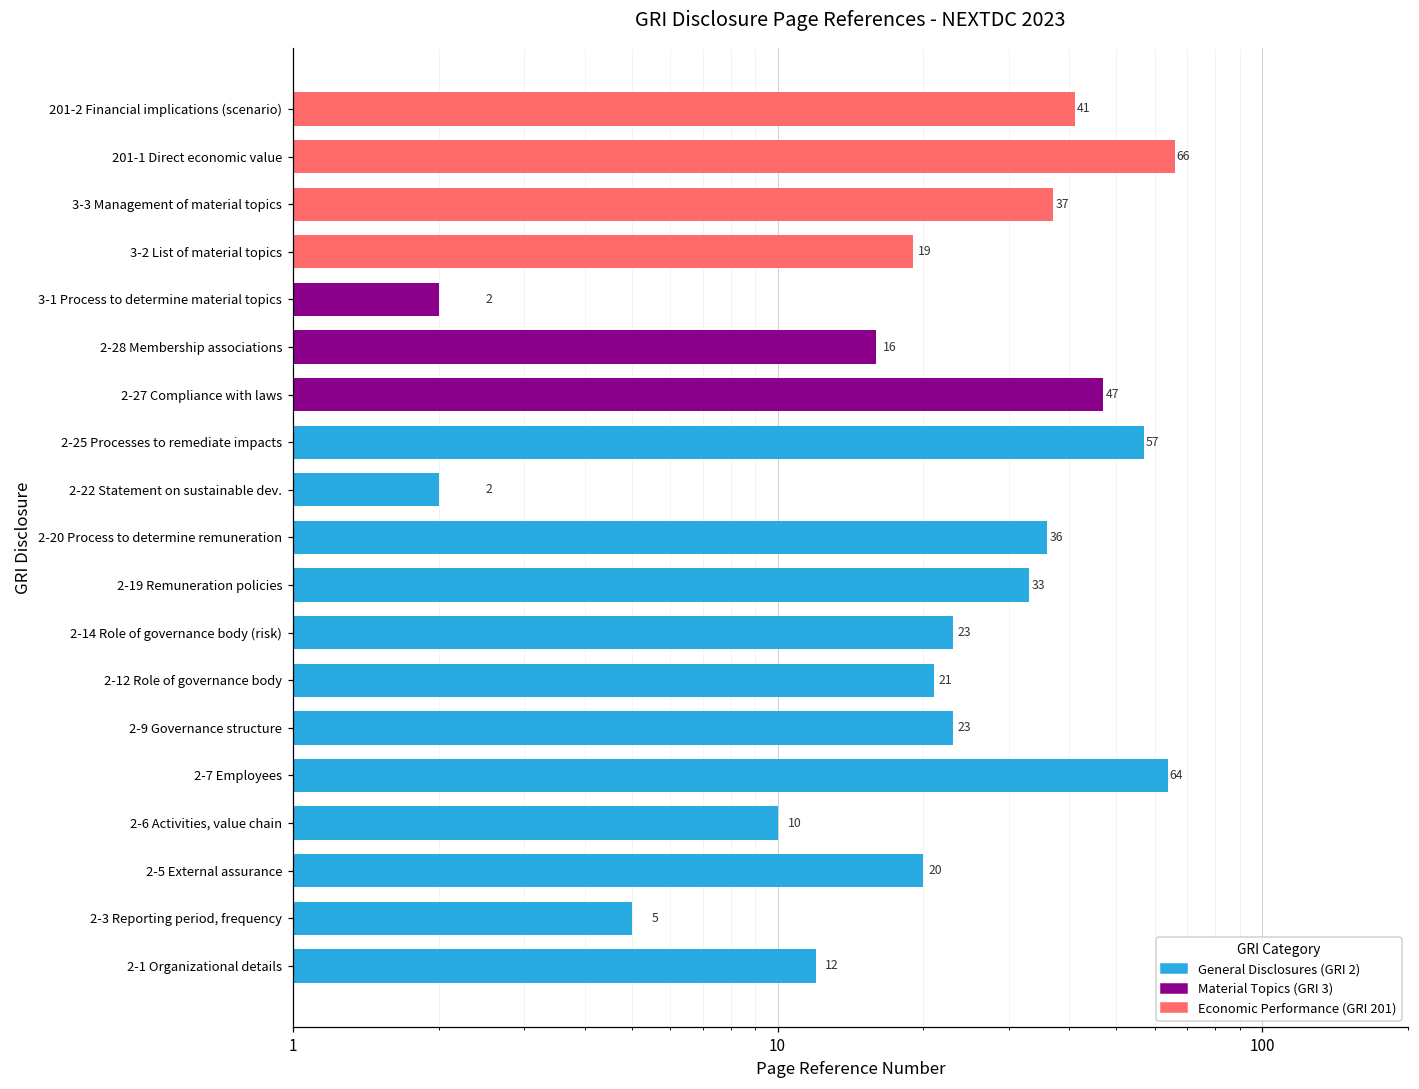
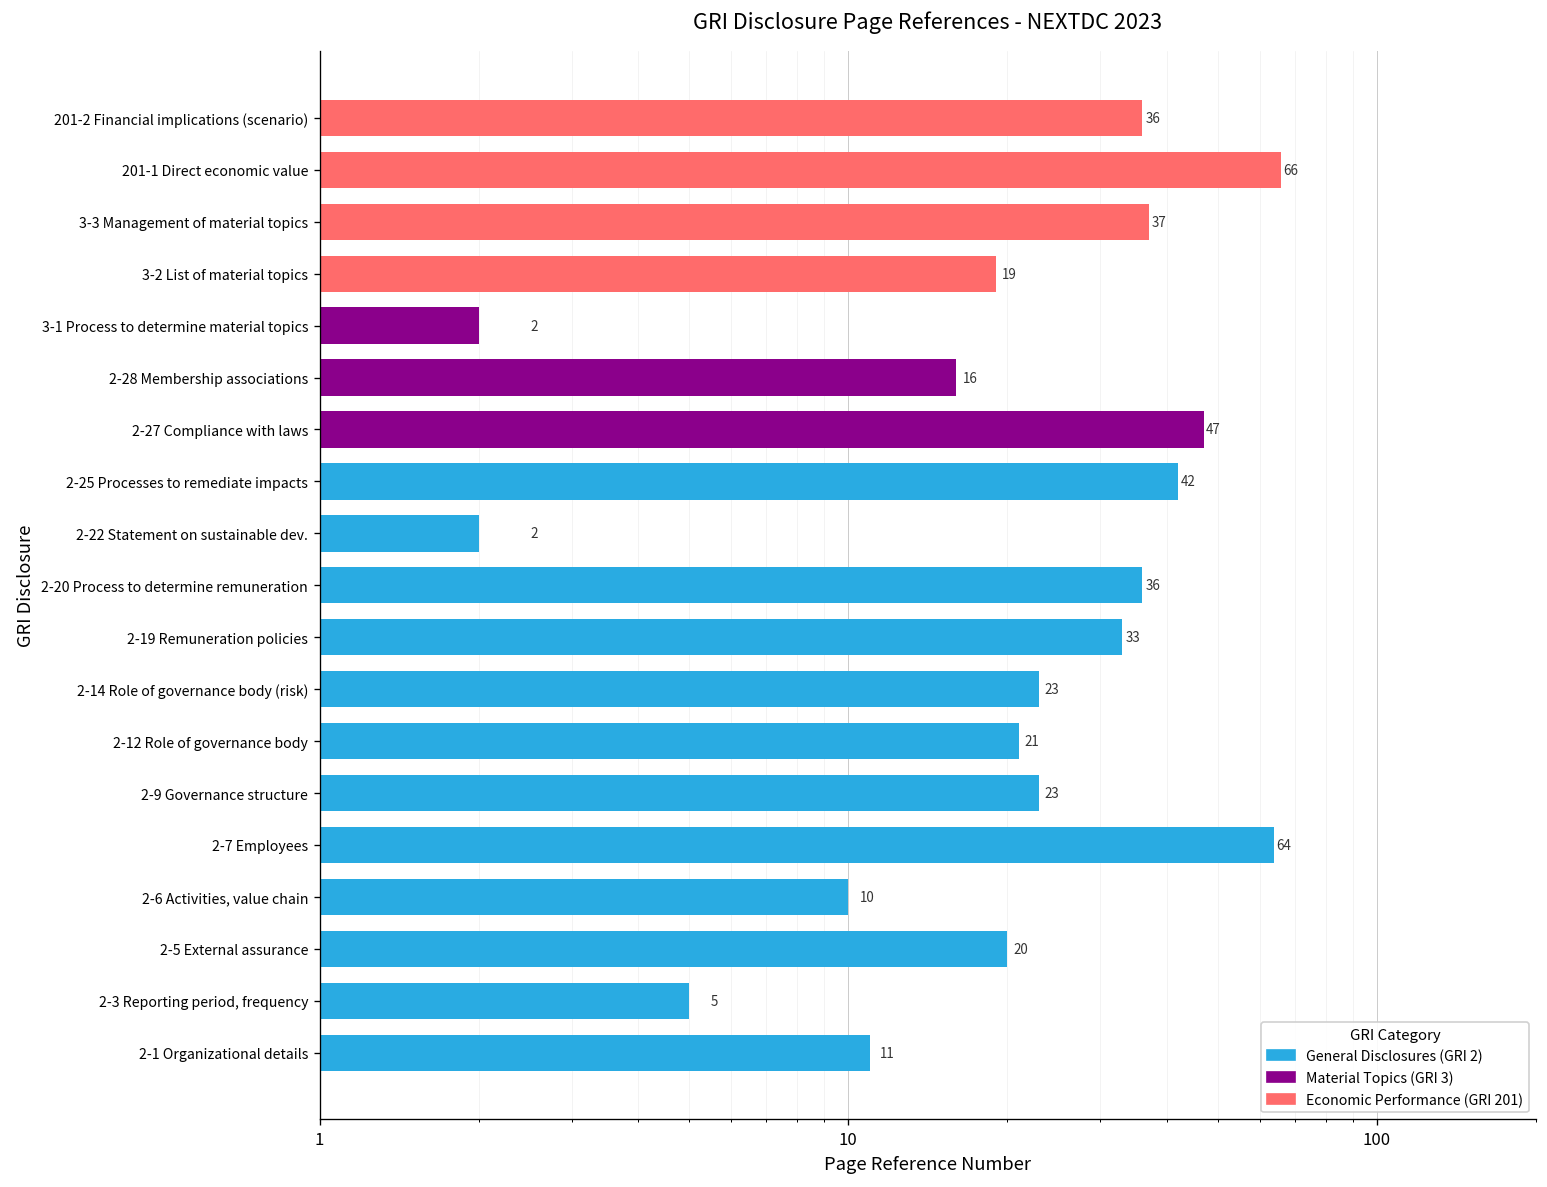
201-2 Financial implications (scenario): 41 -> 36
2-25 Processes to remediate impacts: 57 -> 42
2-1 Organizational details: 12 -> 11
